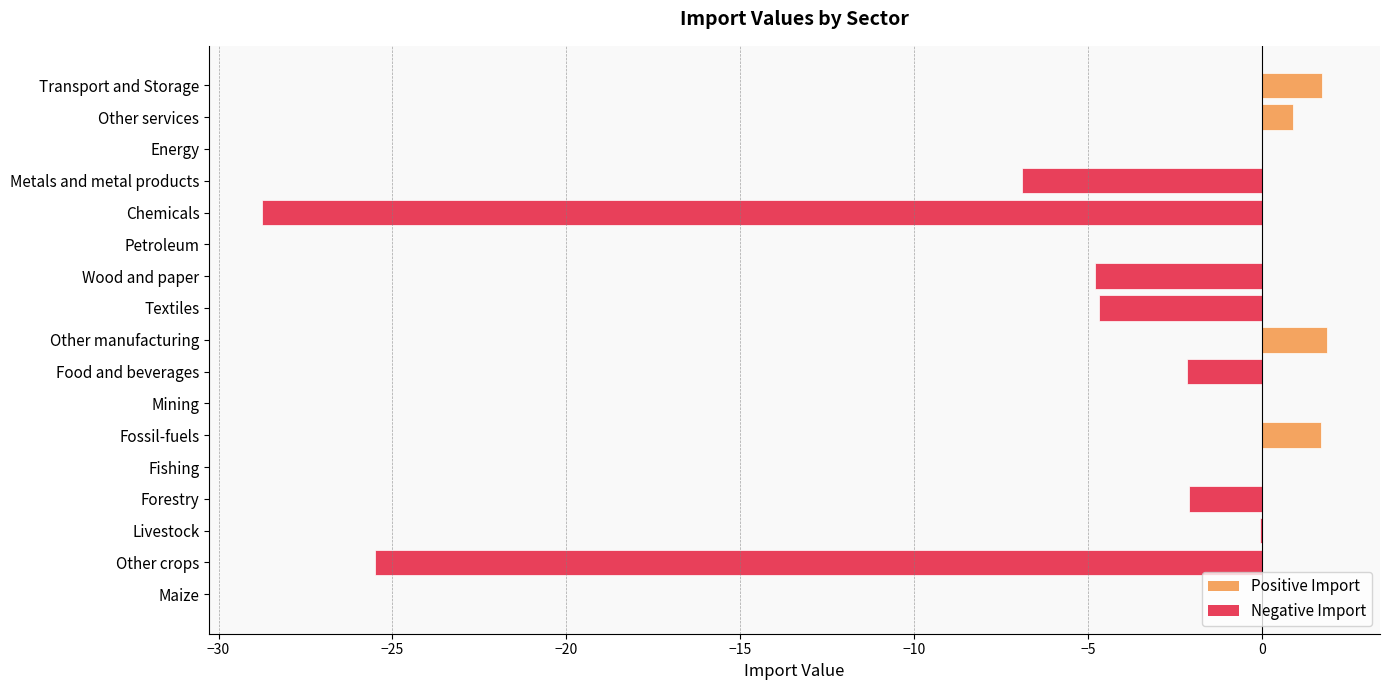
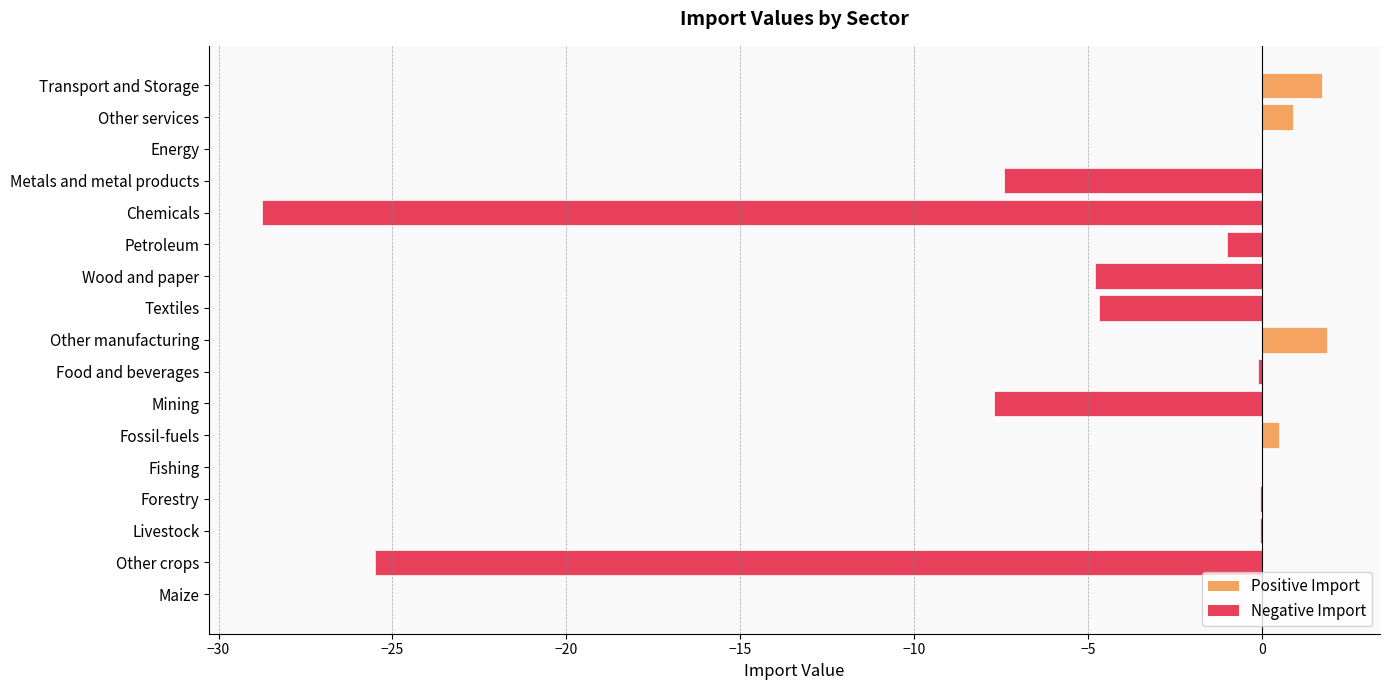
Metals and metal products: -6.9 -> -7.4
Petroleum: 0.0 -> -1.0
Food and beverages: -2.1 -> -0.1
Mining: 0.0 -> -7.7
Fossil-fuels: 1.7 -> 0.5
Forestry: -2.1 -> 0.0
